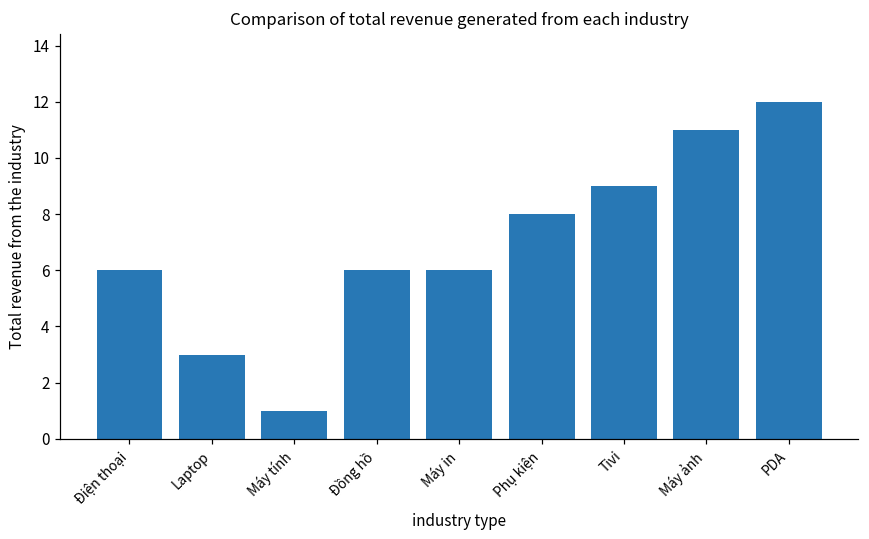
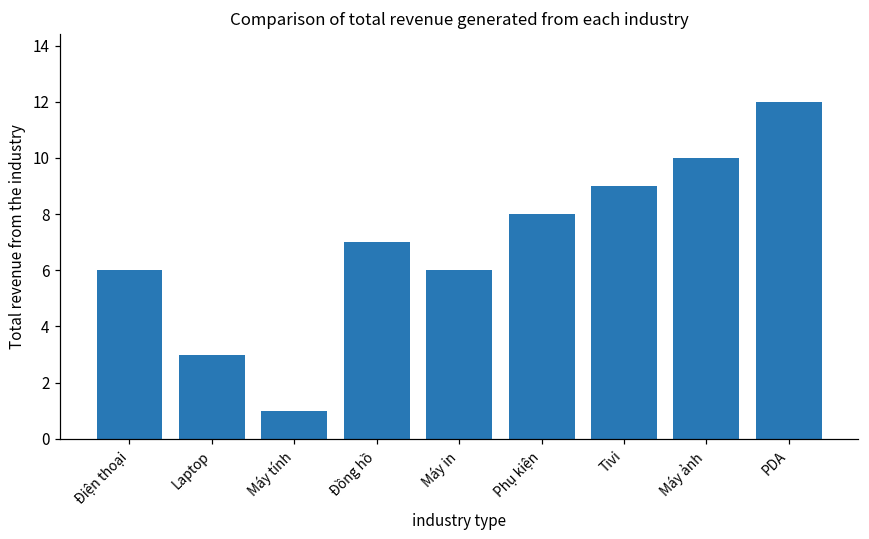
Đồng hồ: 6 -> 7
Máy ảnh: 11 -> 10
